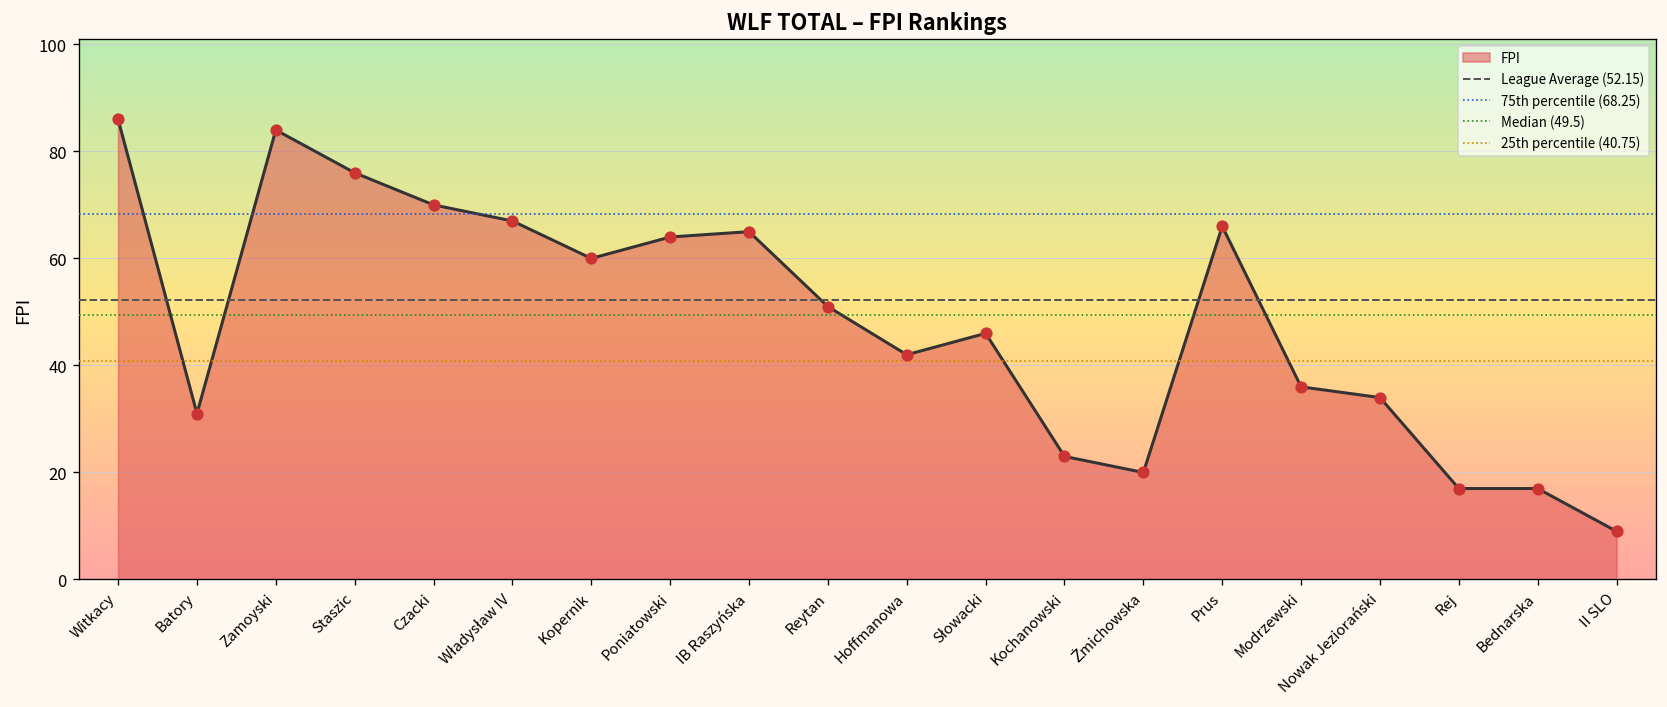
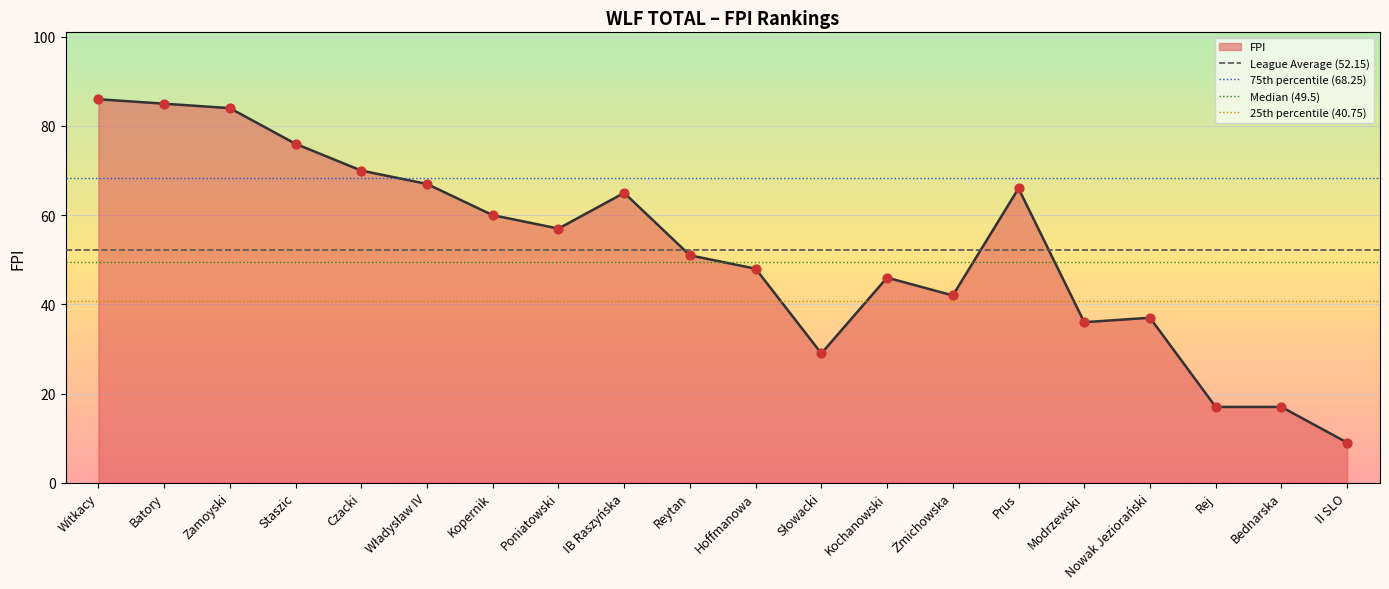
Batory: 31 -> 85
Poniatowski: 64 -> 57
Hoffmanowa: 42 -> 48
Słowacki: 46 -> 29
Kochanowski: 23 -> 46
Żmichowska: 20 -> 42
Nowak Jeziorański: 34 -> 37
